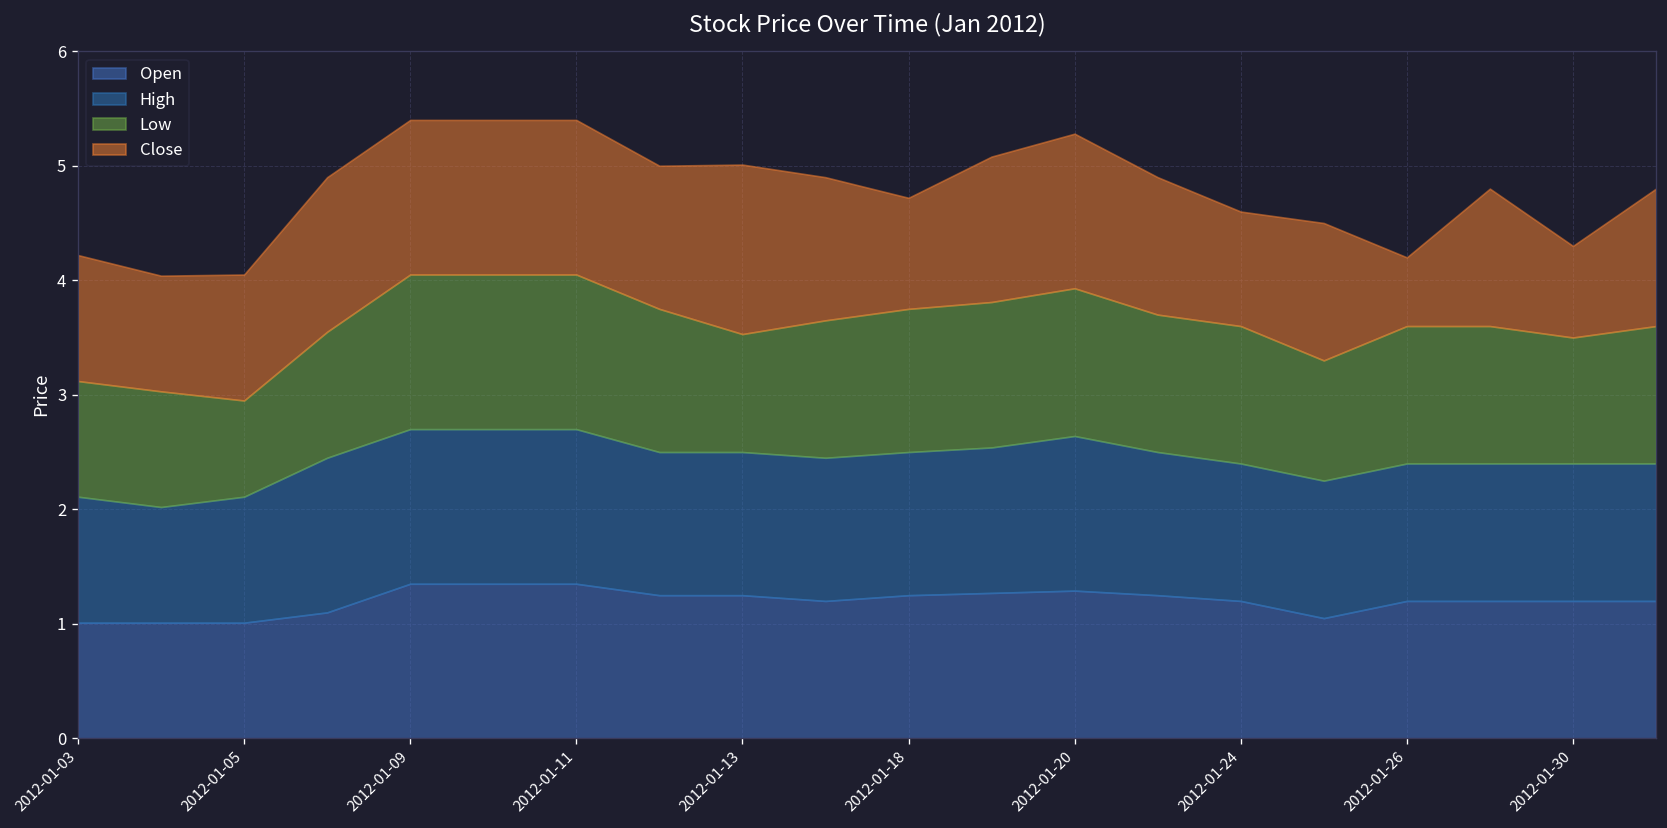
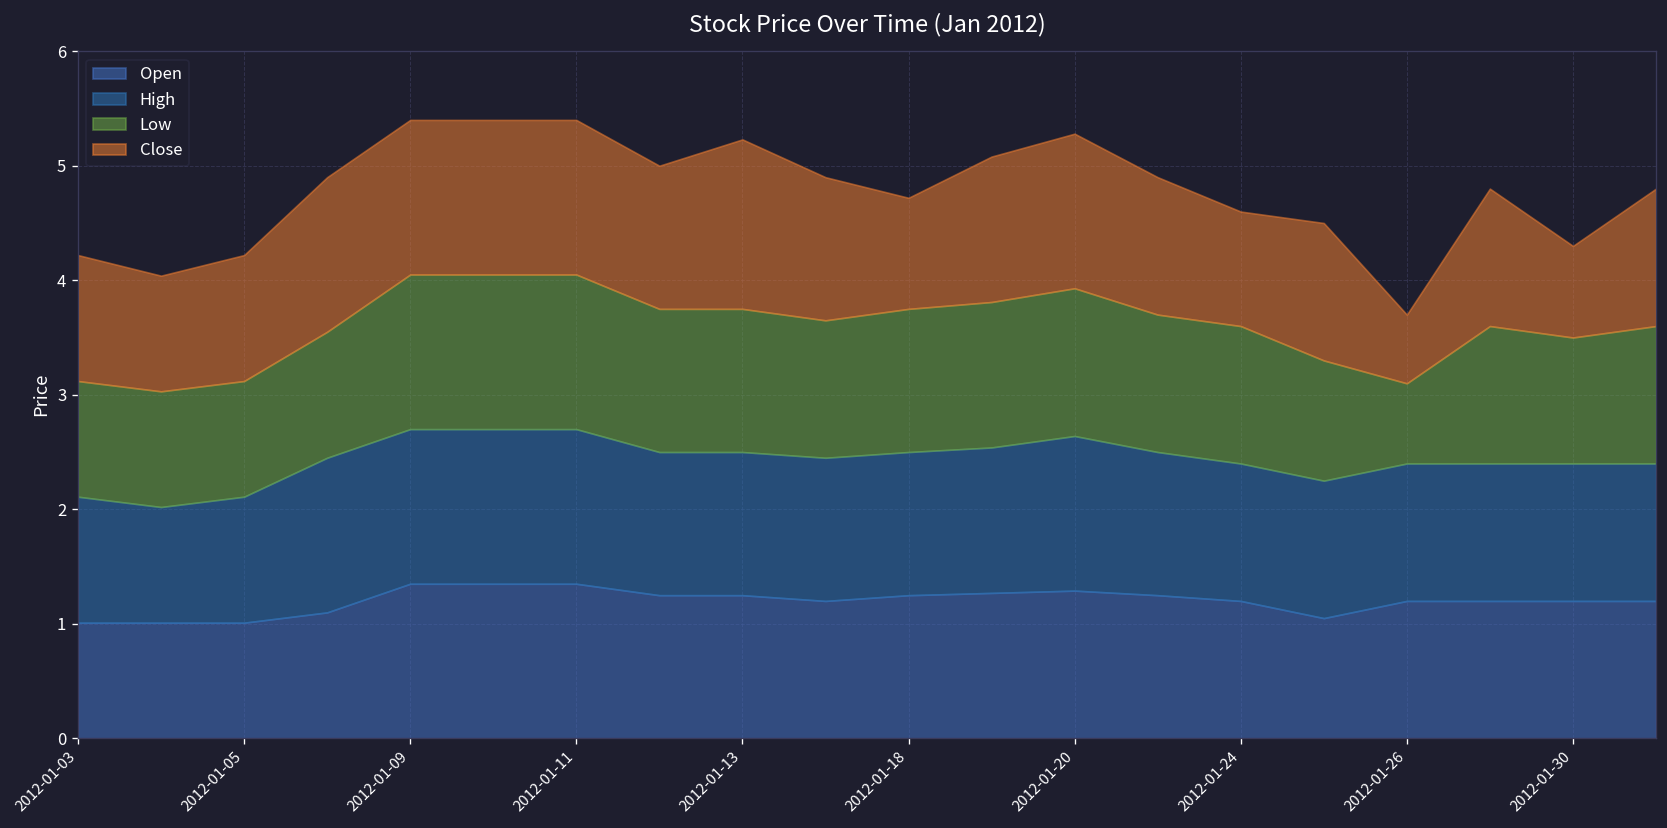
Low, 2012-01-05: 0.8 -> 1.0
Low, 2012-01-13: 1.0 -> 1.3
Low, 2012-01-26: 1.2 -> 0.7
